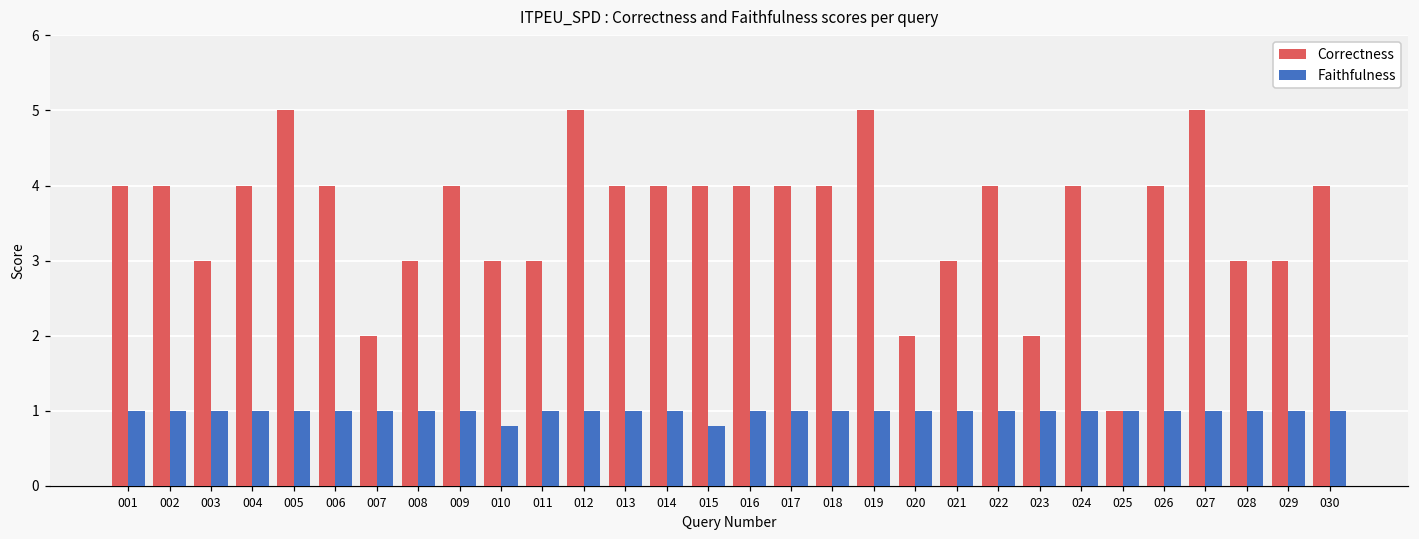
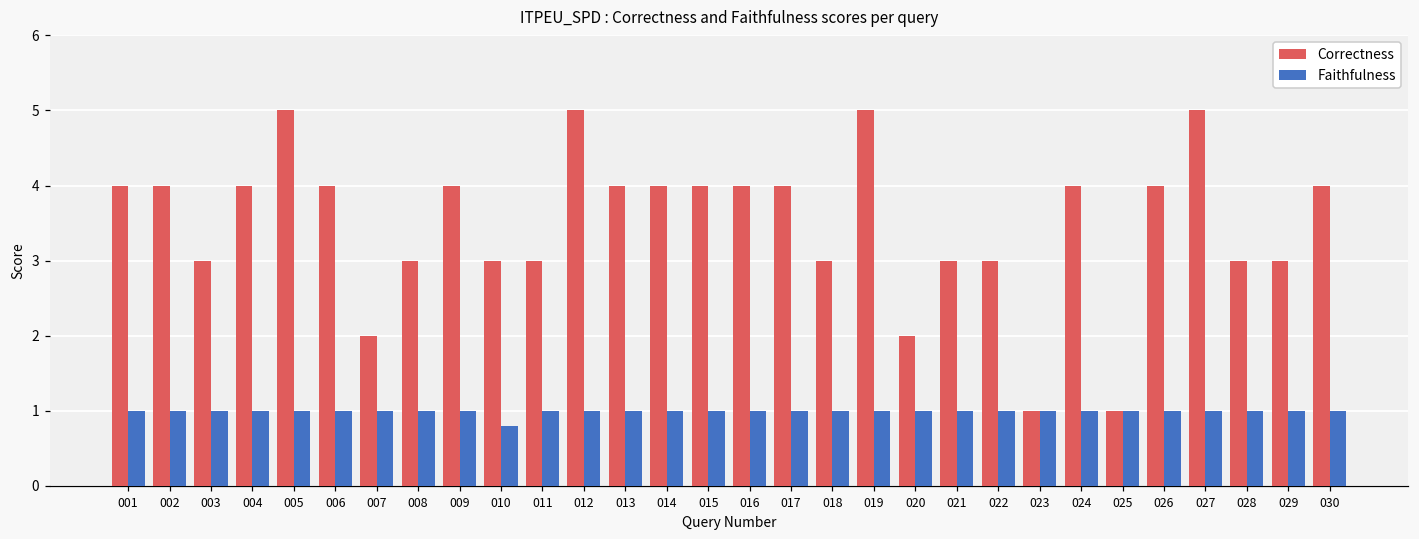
Faithfulness, 015: 0.8 -> 1.0
Correctness, 018: 4 -> 3
Correctness, 022: 4 -> 3
Correctness, 023: 2 -> 1
